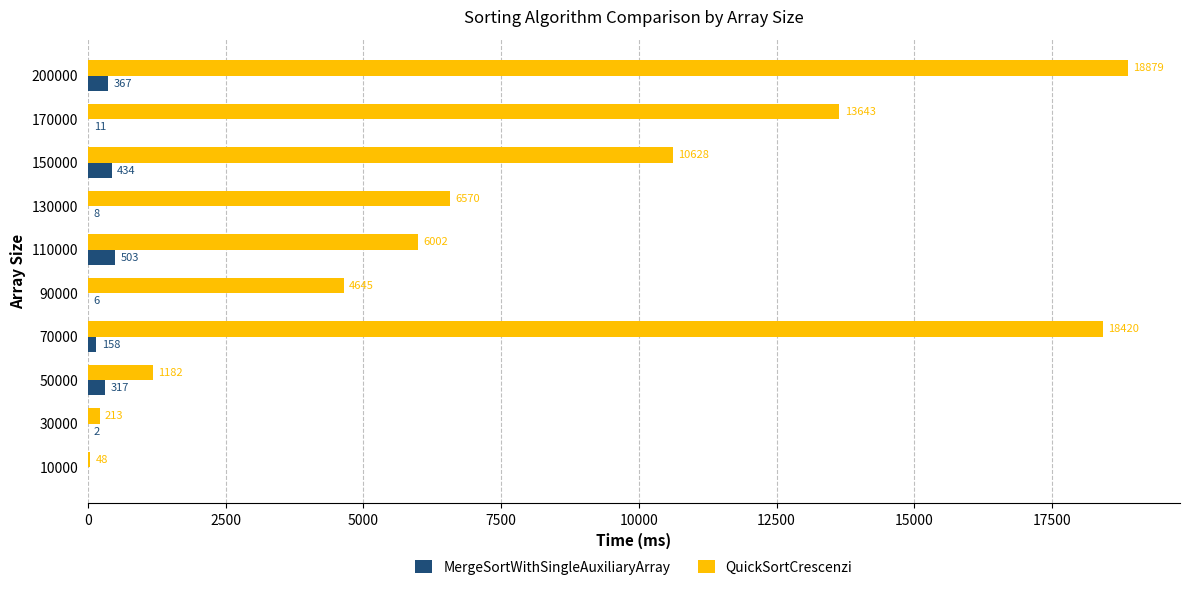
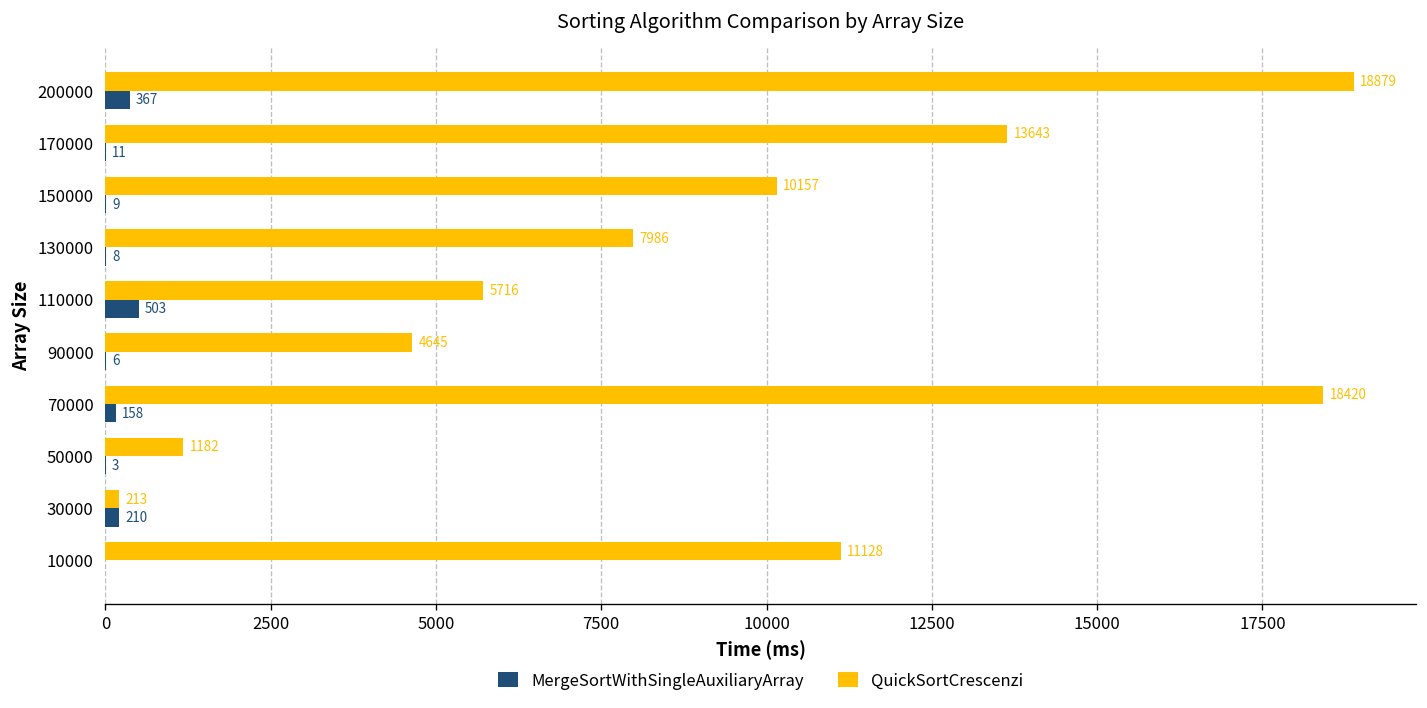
QuickSortCrescenzi, 150000: 10628 -> 10157
MergeSortWithSingleAuxiliaryArray, 150000: 434 -> 9
QuickSortCrescenzi, 130000: 6570 -> 7986
QuickSortCrescenzi, 110000: 6002 -> 5716
MergeSortWithSingleAuxiliaryArray, 50000: 317 -> 3
MergeSortWithSingleAuxiliaryArray, 30000: 2 -> 210
QuickSortCrescenzi, 10000: 48 -> 11128
